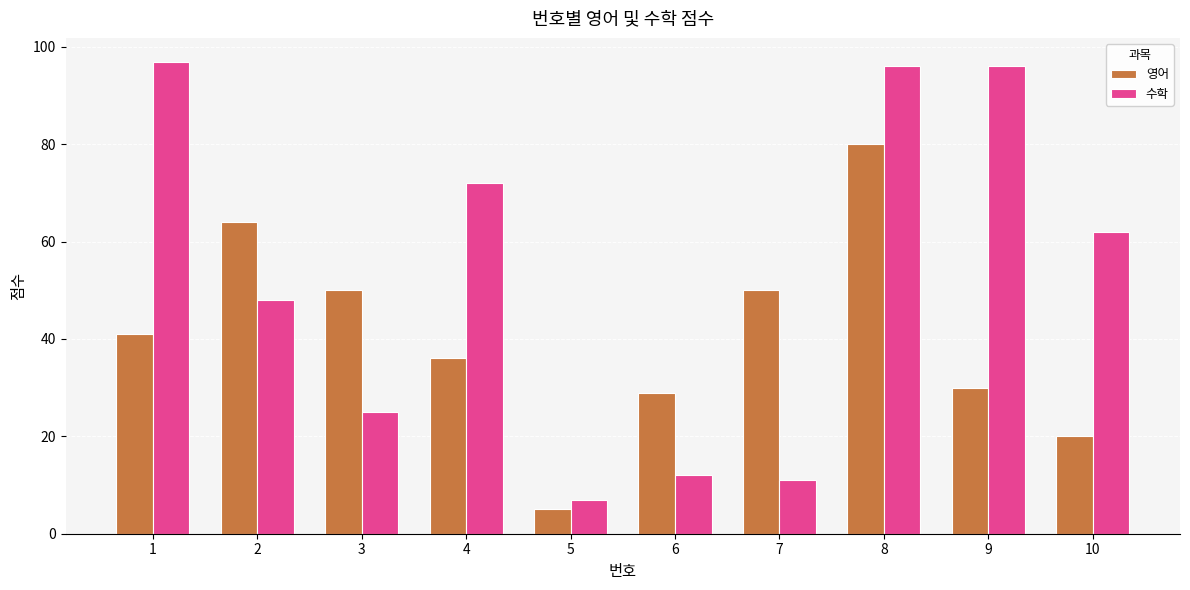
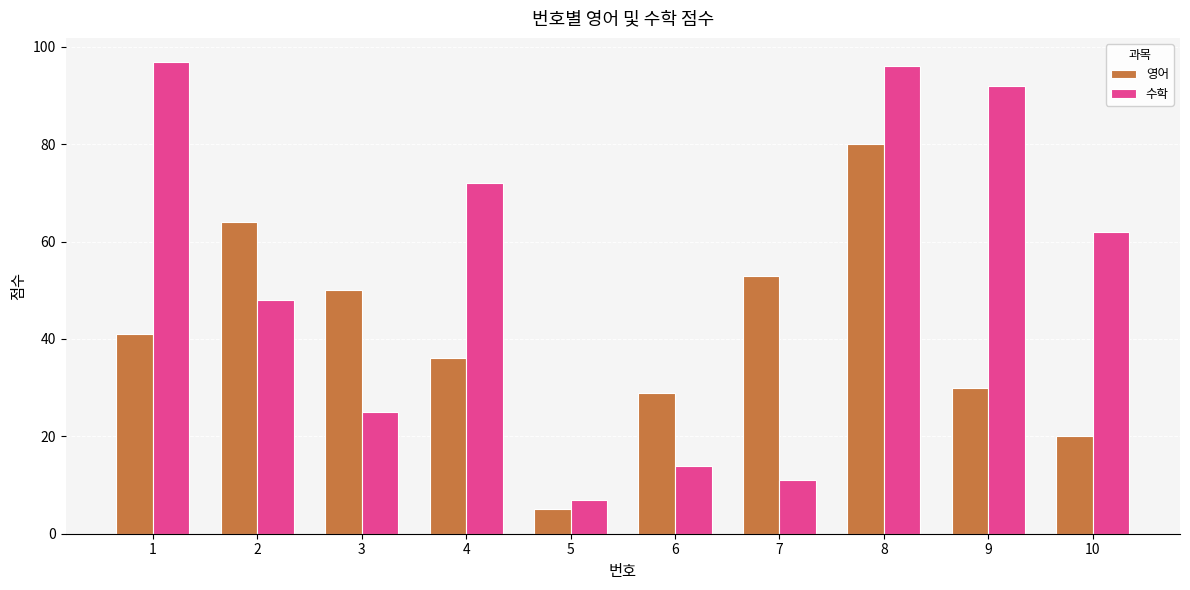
수학, 6: 12 -> 14
영어, 7: 50 -> 53
수학, 9: 96 -> 92
